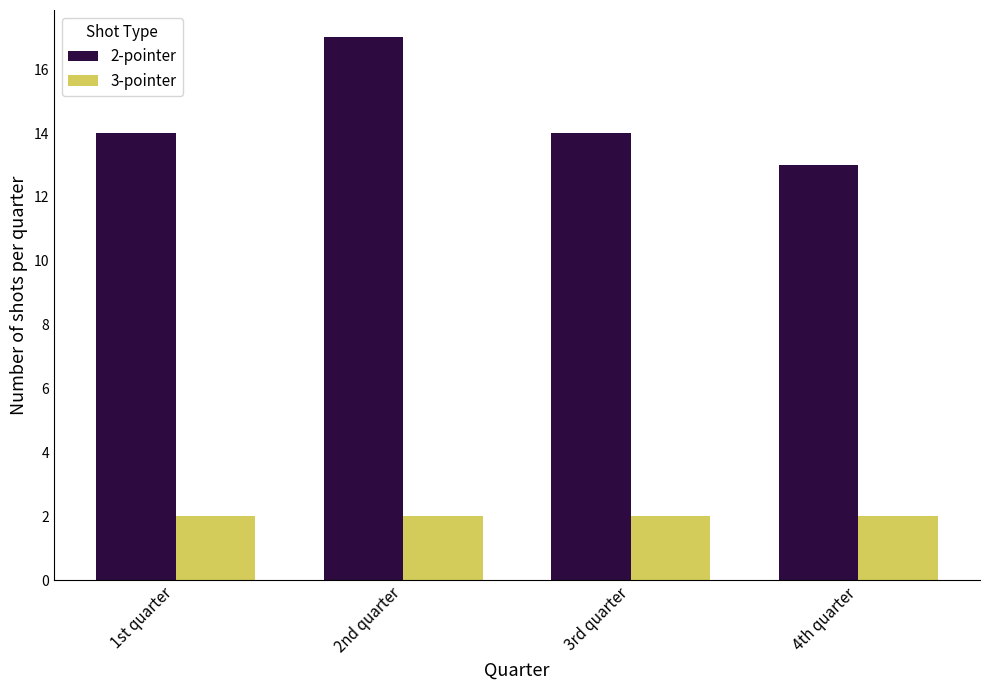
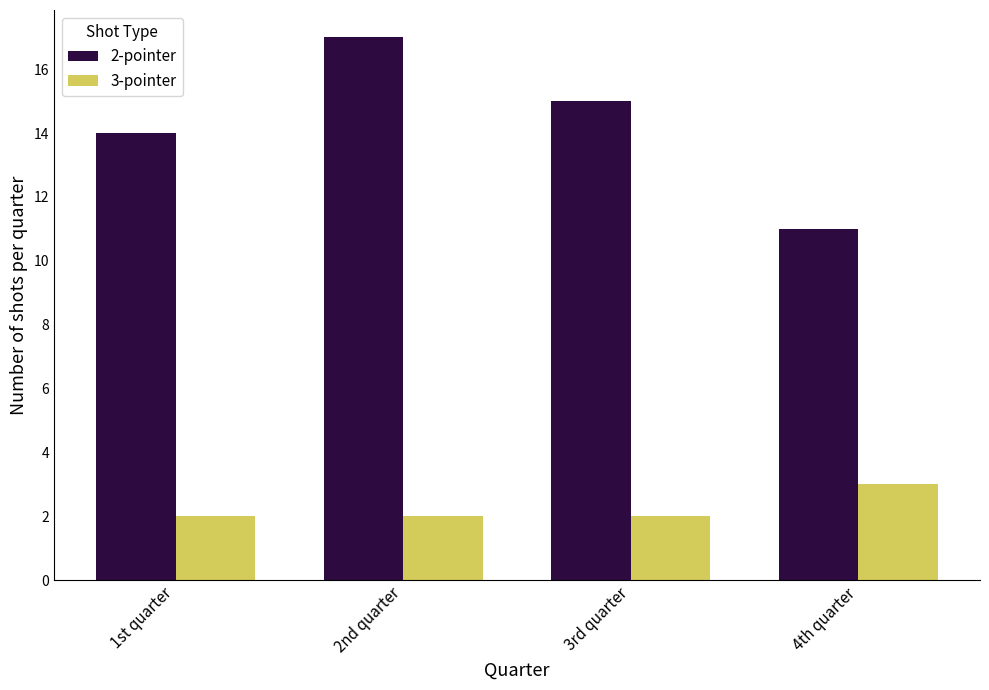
2-pointer, 3rd quarter: 14 -> 15
2-pointer, 4th quarter: 13 -> 11
3-pointer, 4th quarter: 2 -> 3
